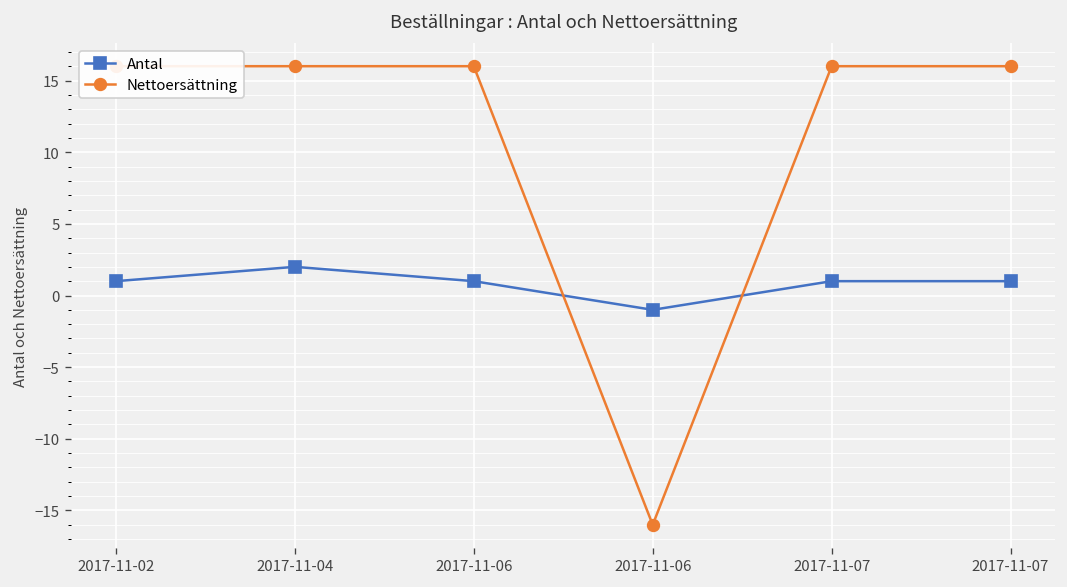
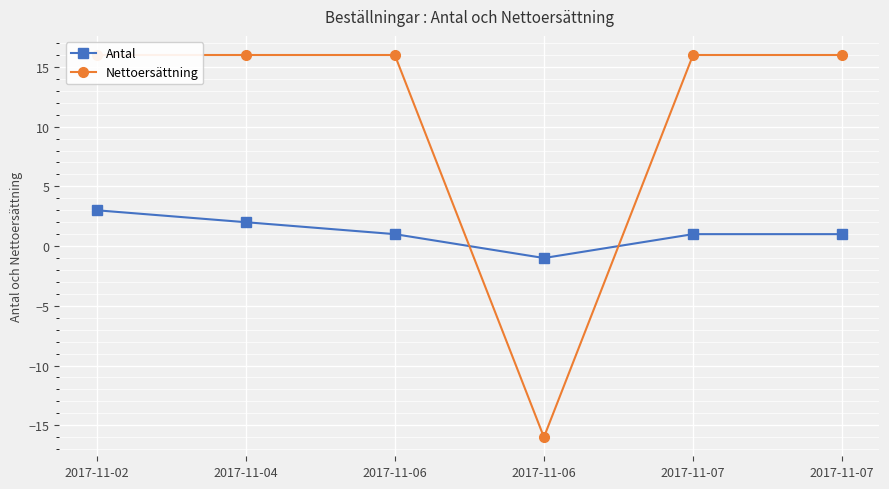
Antal, 2017-11-02: 1 -> 3
